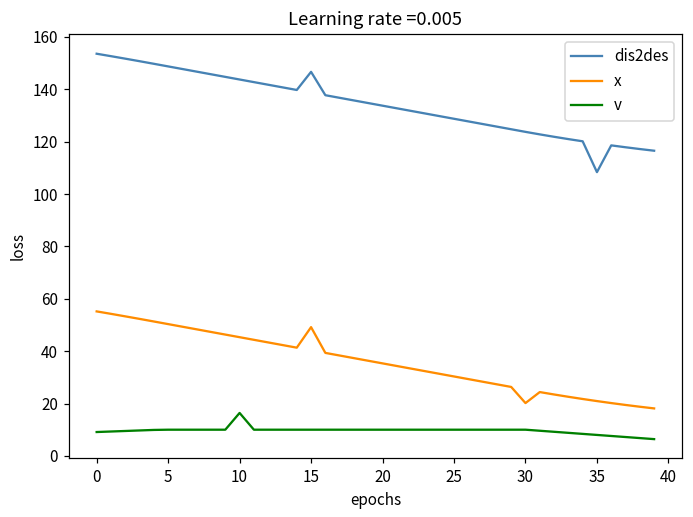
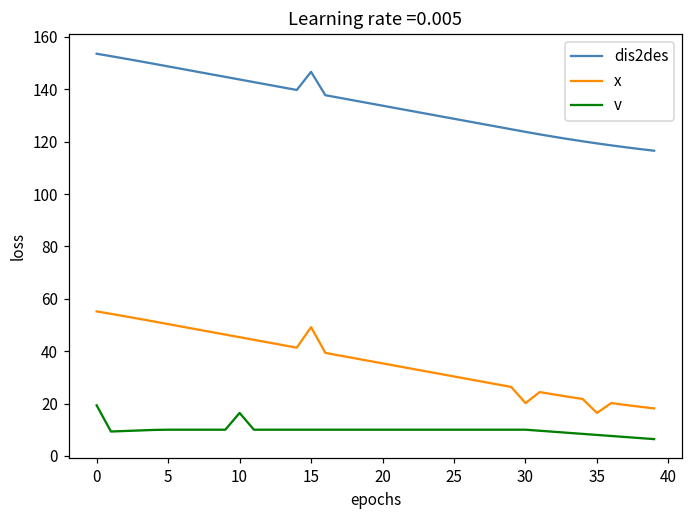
v, 0: 9 -> 19
dis2des, 35: 108 -> 119
x, 35: 21 -> 16
